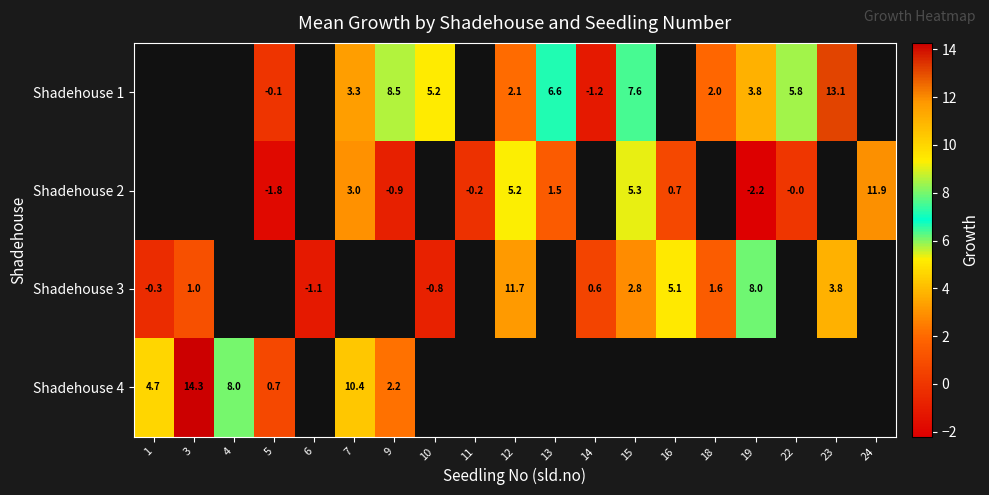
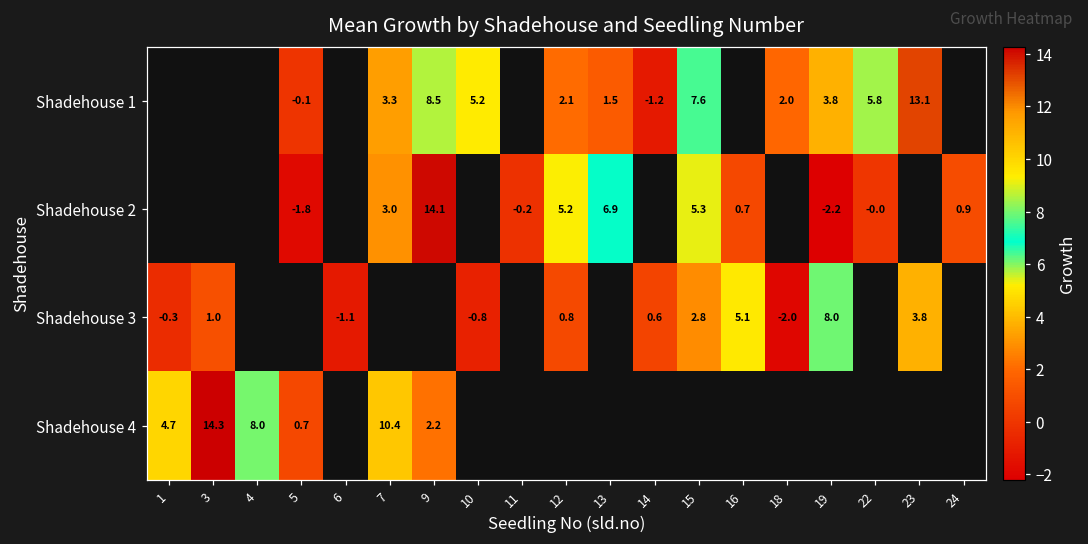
Shadehouse 1, 13: 6.6 -> 1.5
Shadehouse 2, 9: -0.9 -> 14.1
Shadehouse 2, 13: 1.5 -> 6.9
Shadehouse 2, 24: 11.9 -> 0.9
Shadehouse 3, 12: 11.7 -> 0.8
Shadehouse 3, 18: 1.6 -> -2.0
